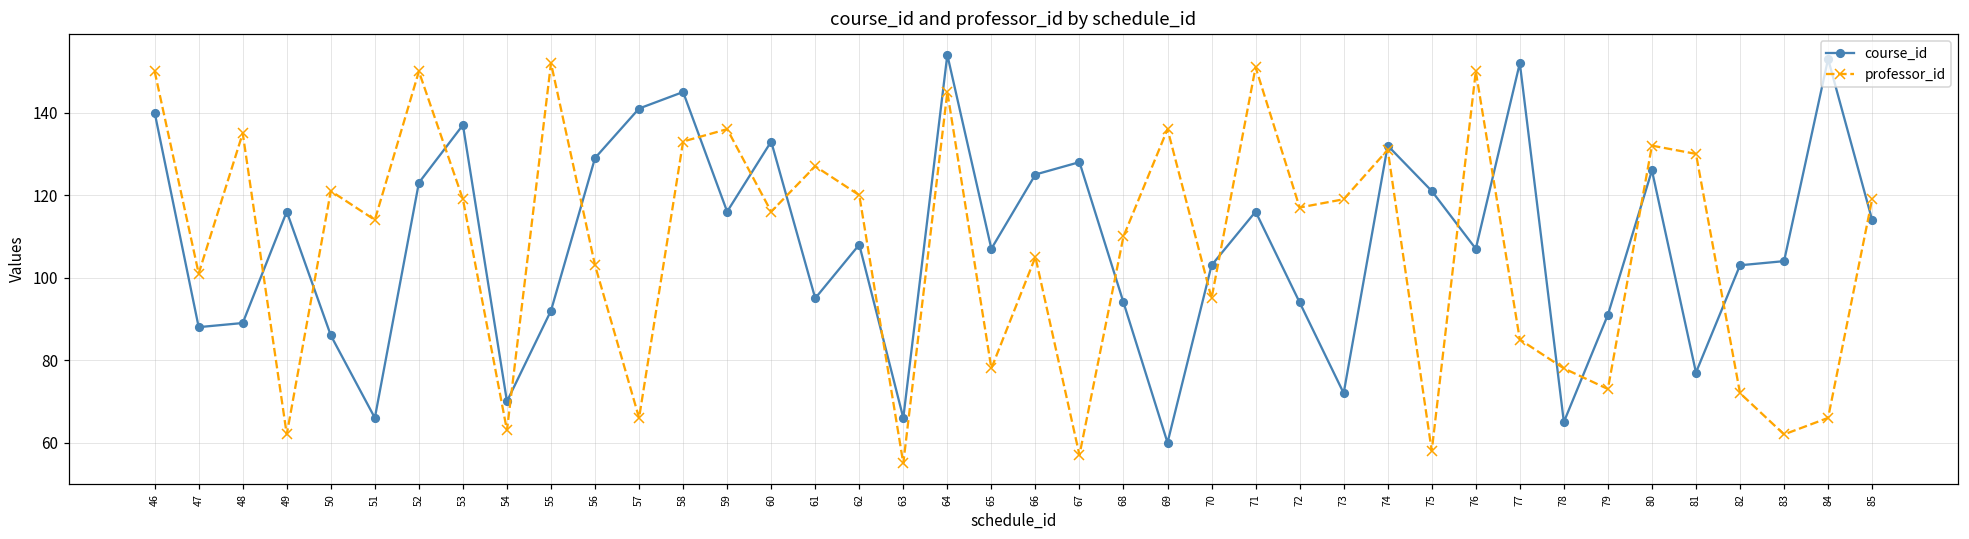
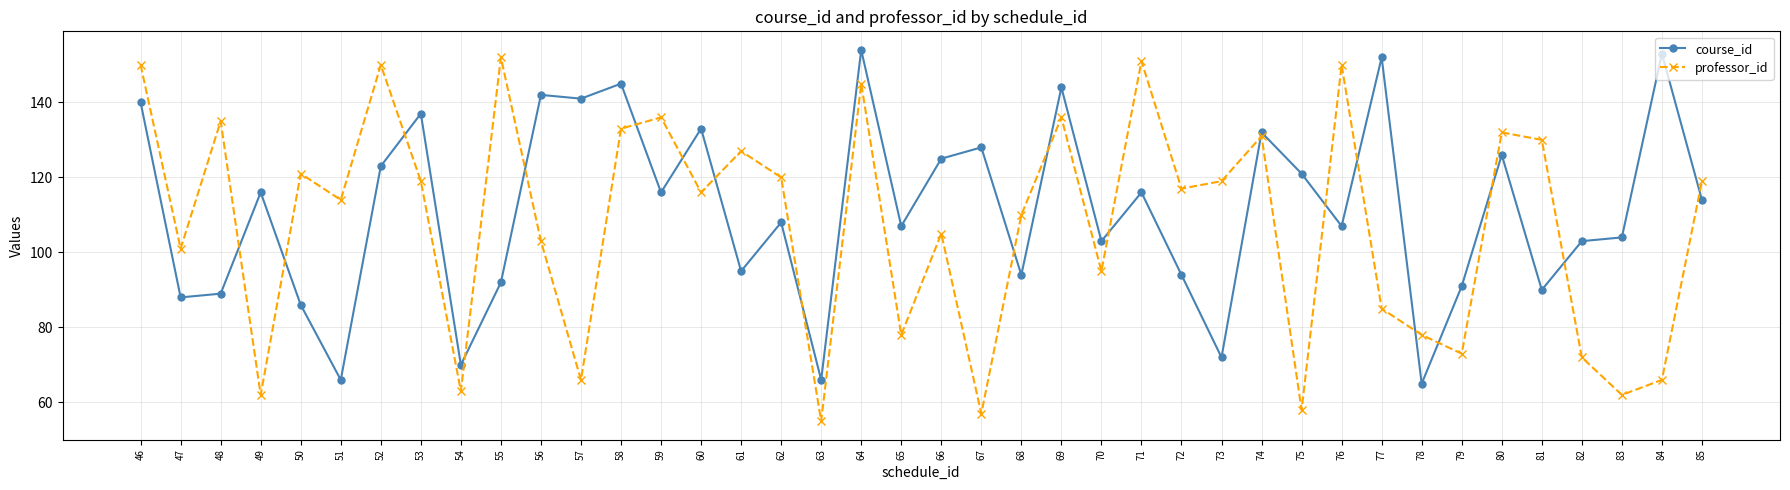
course_id, 56: 129 -> 142
course_id, 69: 60 -> 144
course_id, 81: 77 -> 90
